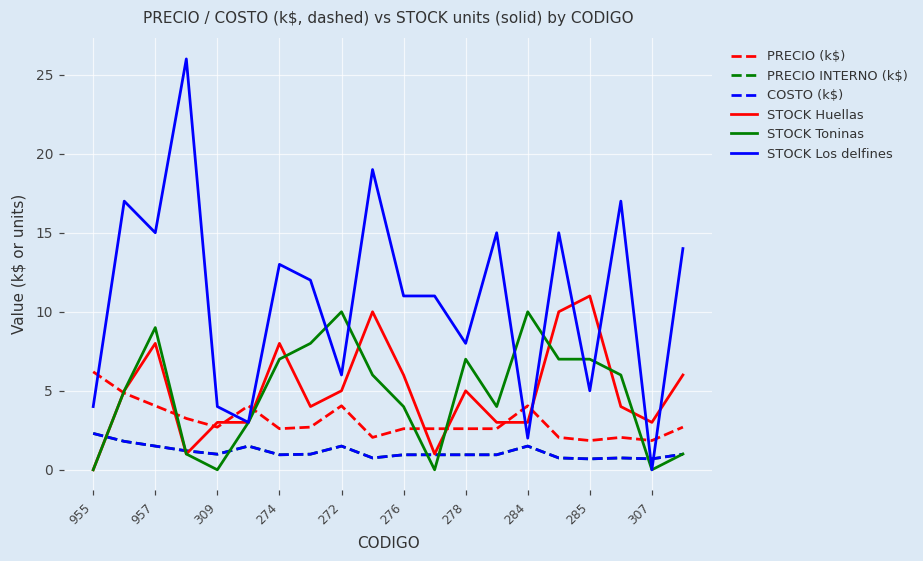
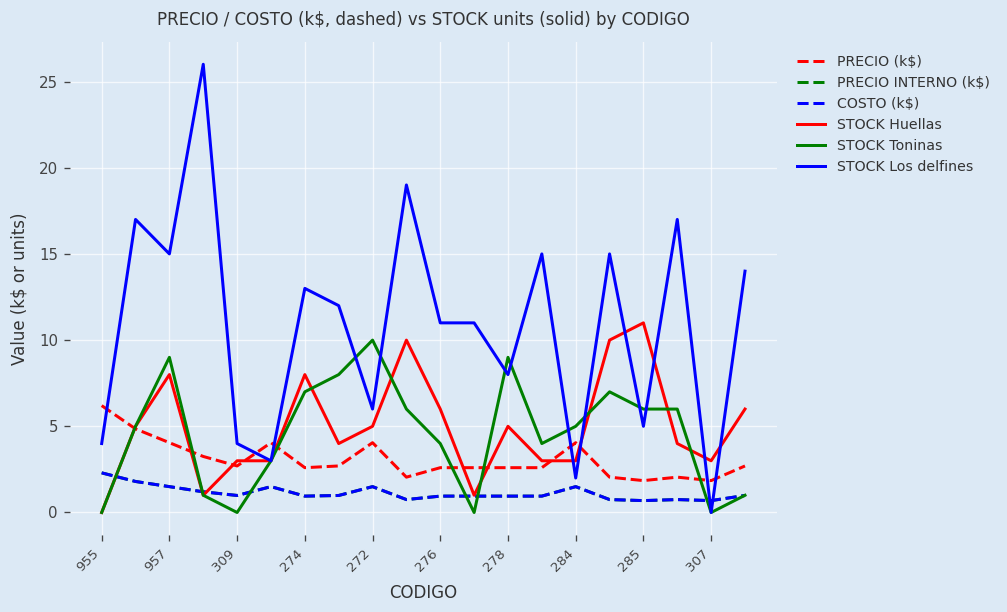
STOCK Toninas, 278: 7 -> 9
STOCK Toninas, 284: 10 -> 5
STOCK Toninas, 285: 7 -> 6
